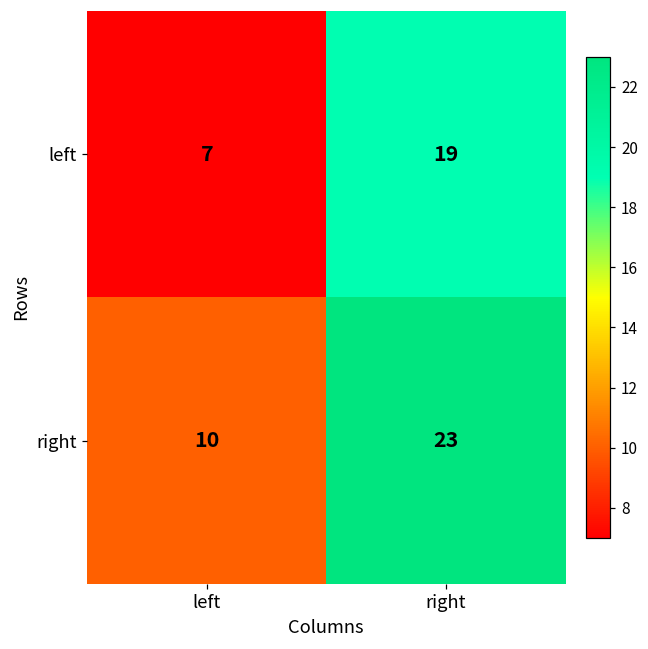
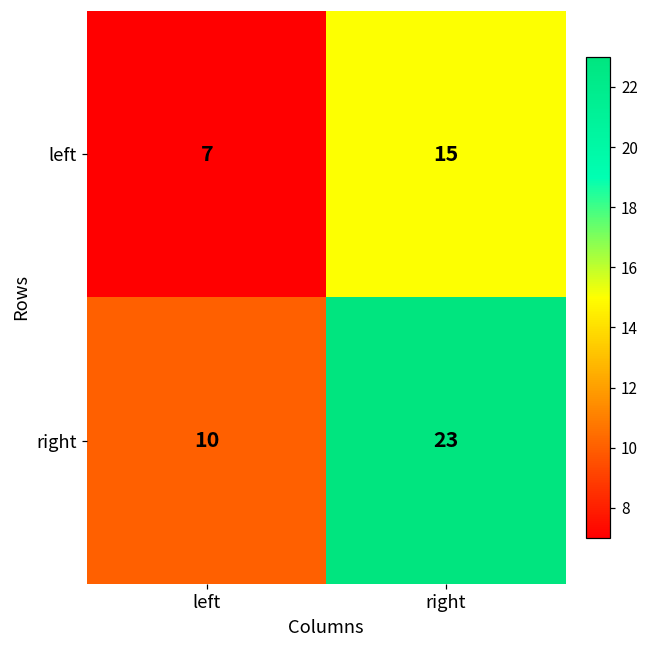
left, right: 19 -> 15
